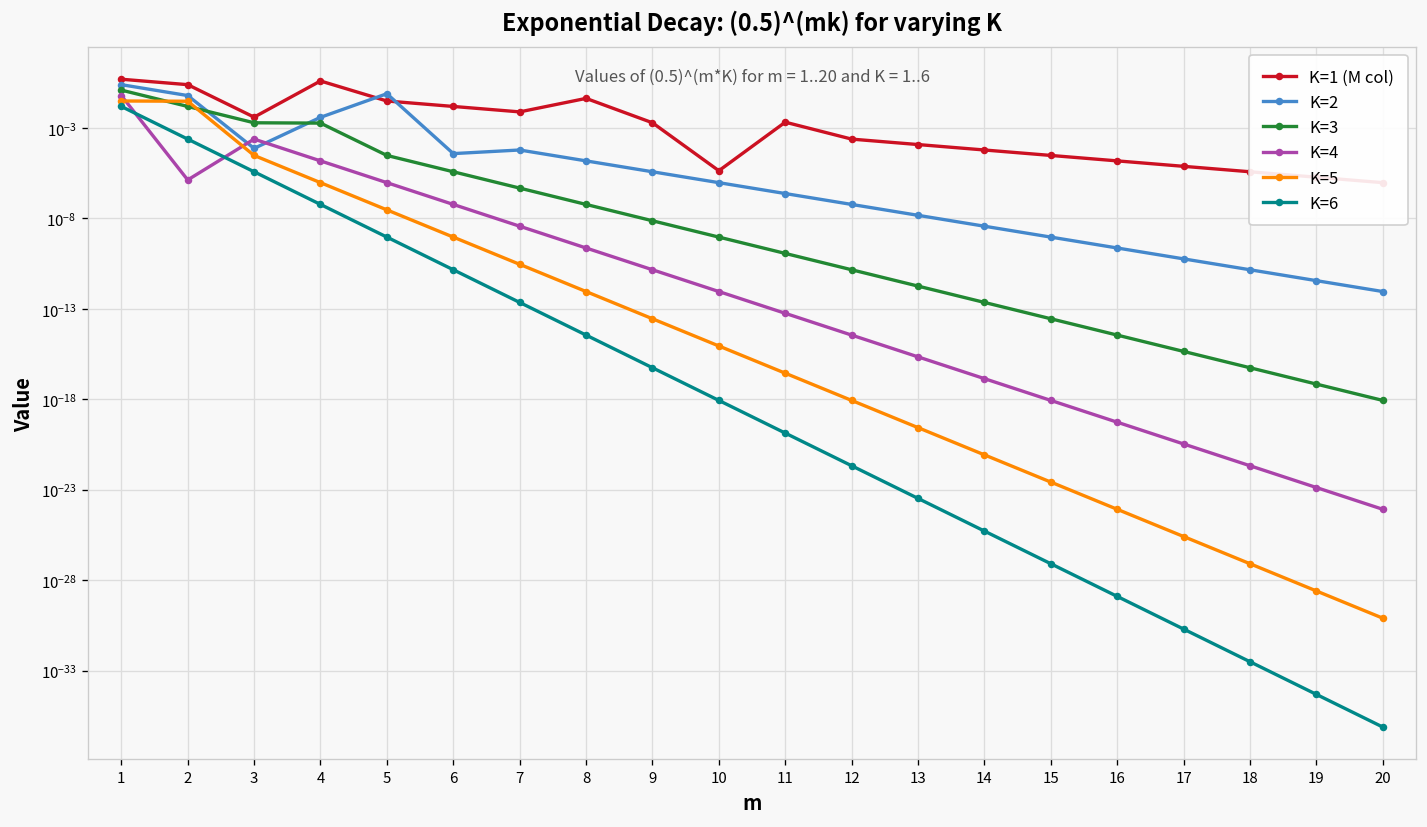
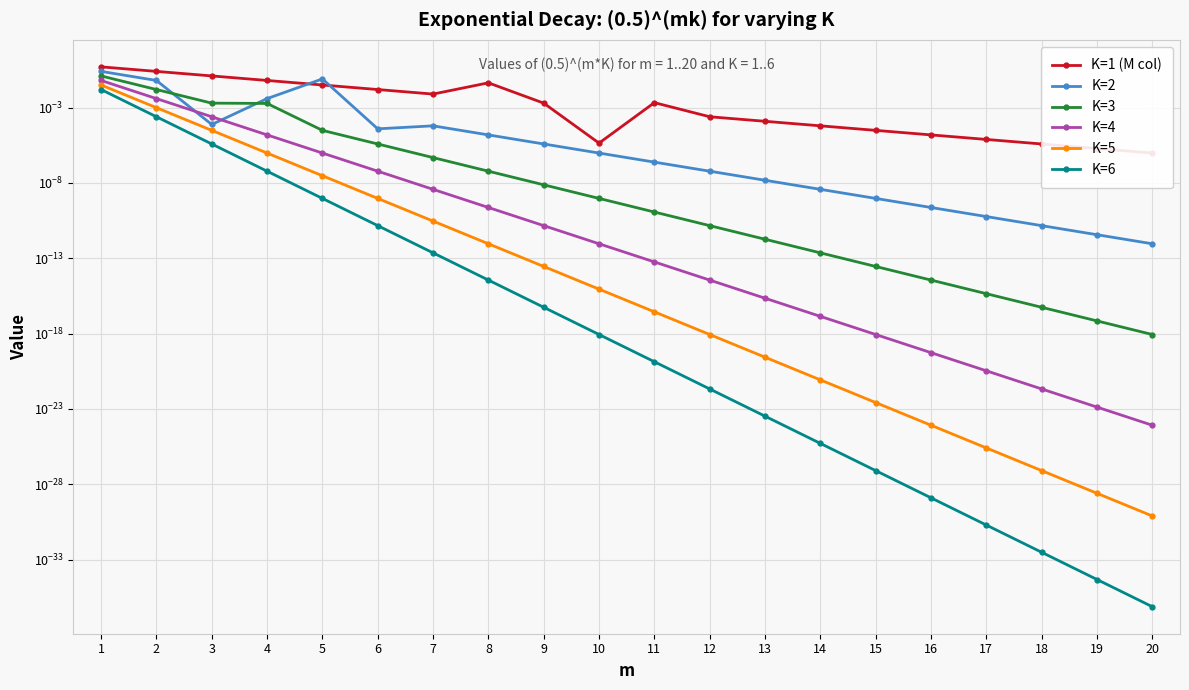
K=4, 2: 0.000001 -> 0.004
K=5, 2: 0.03 -> 0.001
K=1 (M col), 3: 0.004 -> 0.1
K=1 (M col), 4: 0.4 -> 0.06
